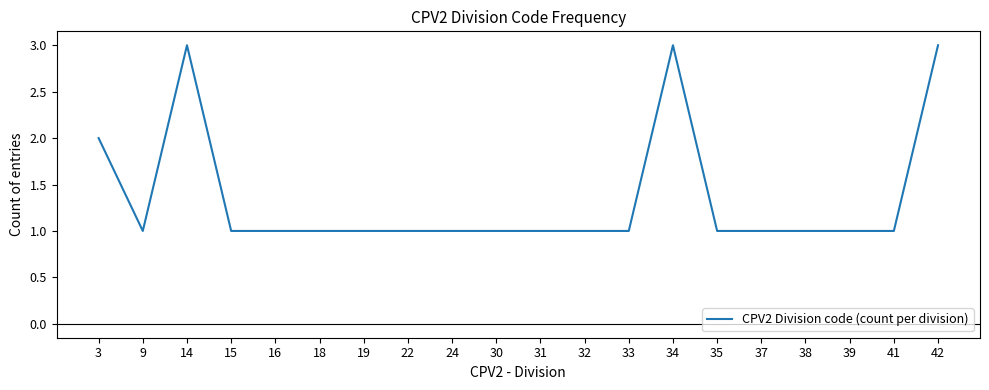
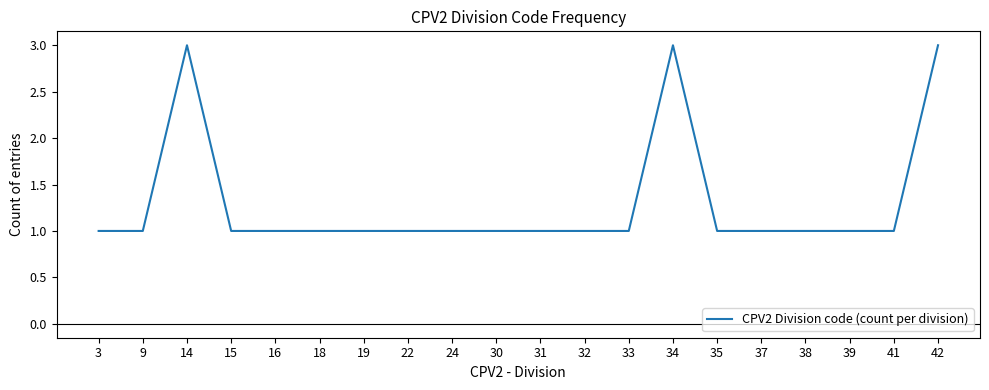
3: 2 -> 1
